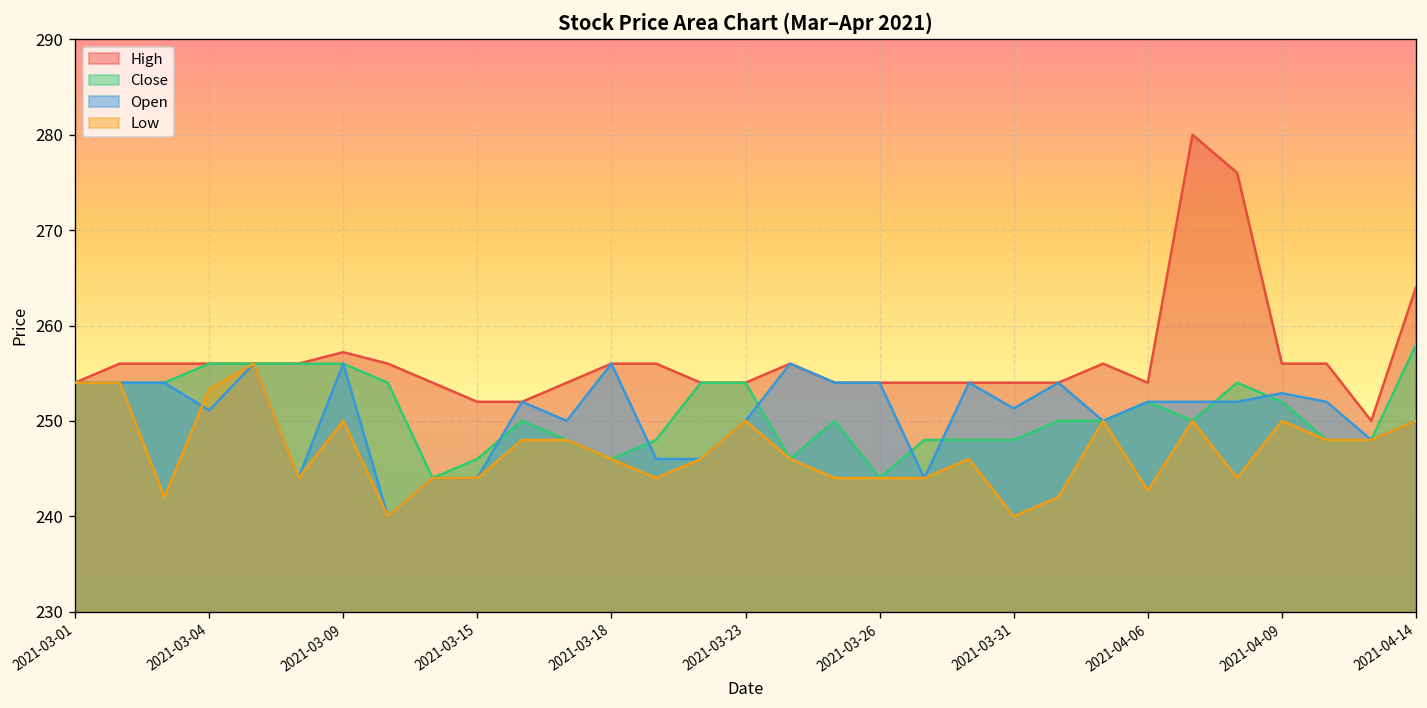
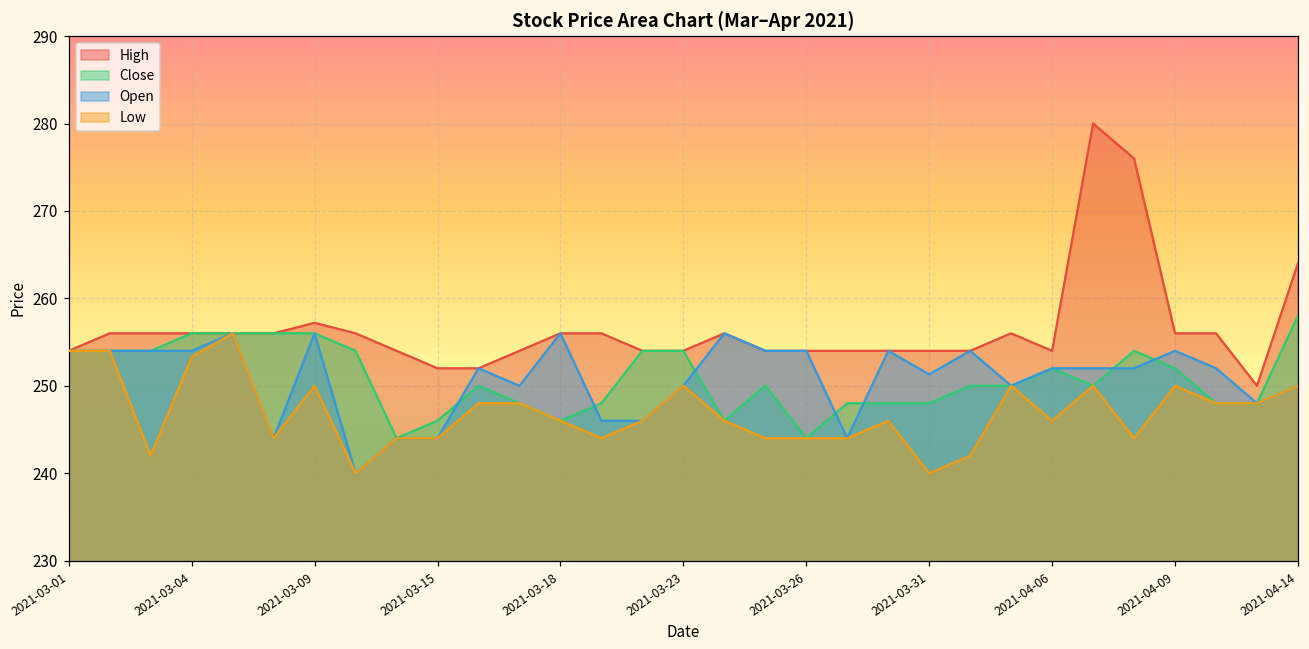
Open, 2021-03-04: 251 -> 254
Low, 2021-04-06: 243 -> 246
Open, 2021-04-09: 253 -> 254
